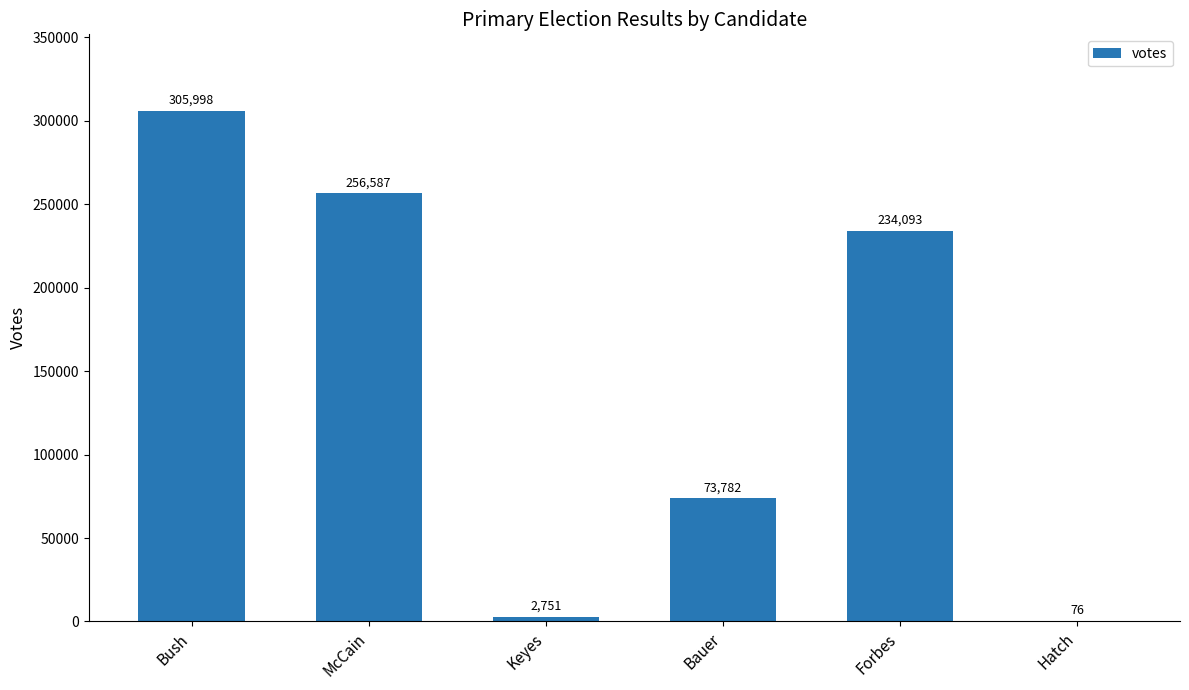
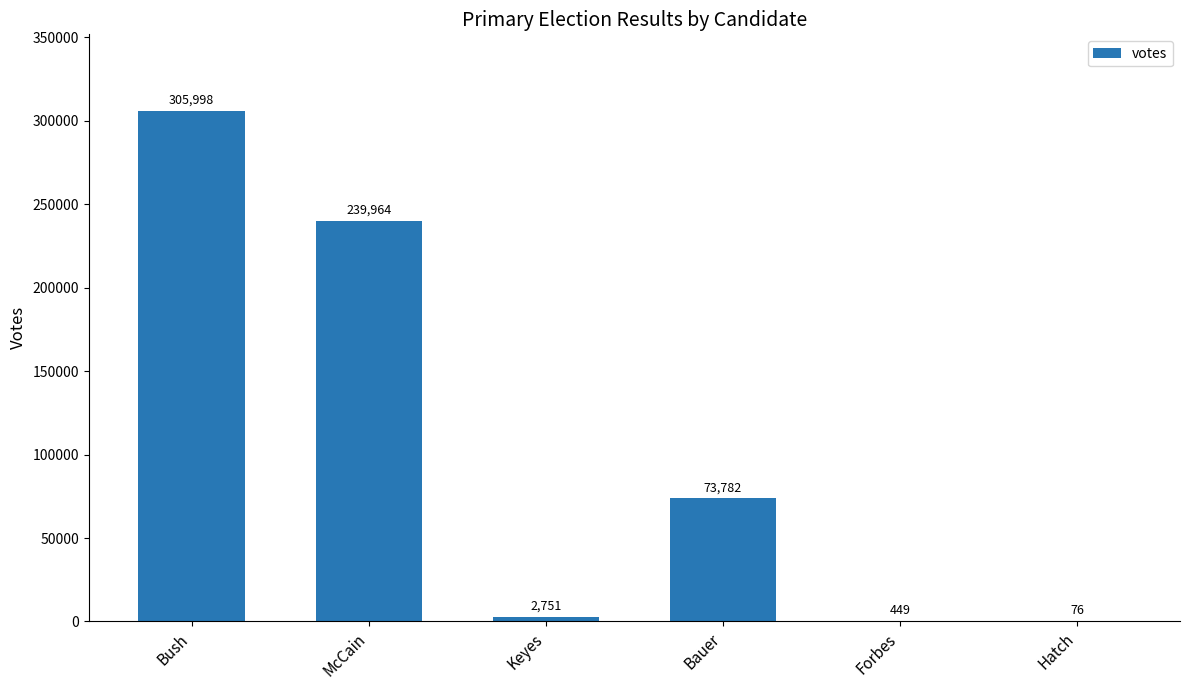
McCain: 256,587 -> 239,964
Forbes: 234,093 -> 449
